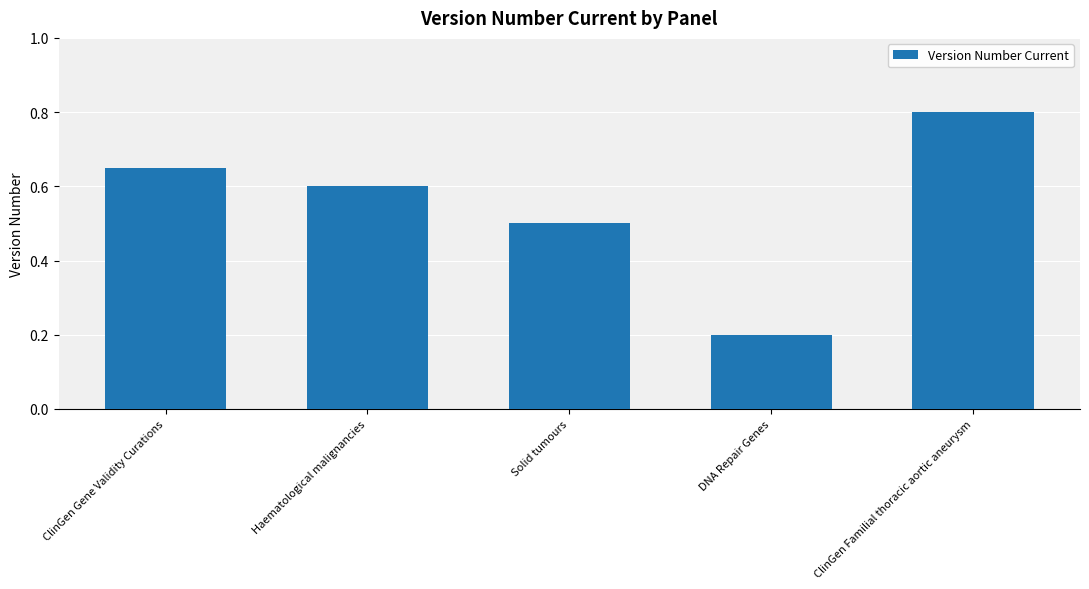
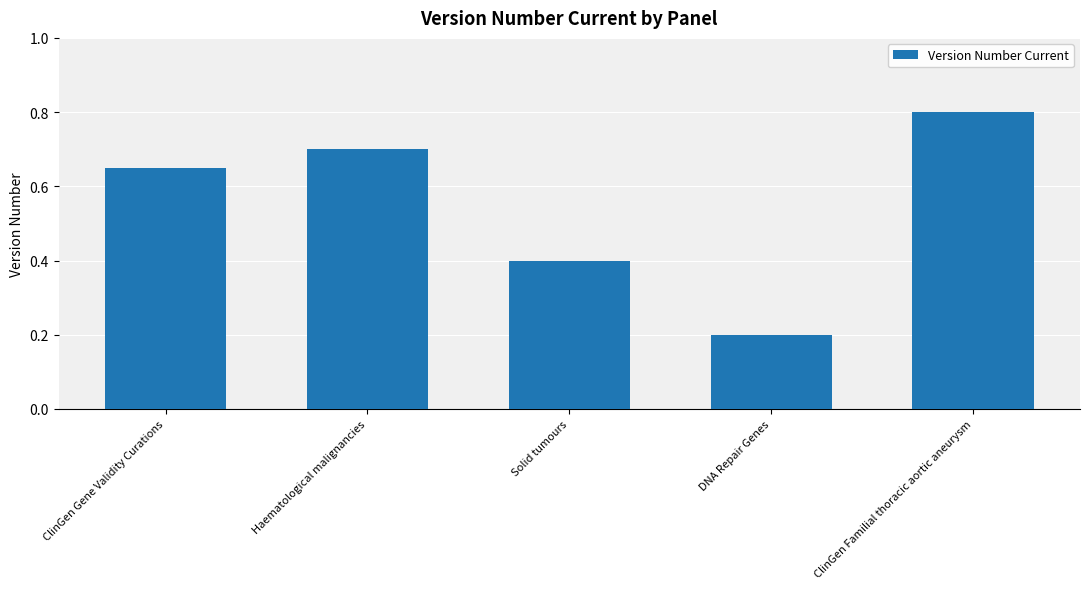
Haematological malignancies: 0.6 -> 0.7
Solid tumours: 0.5 -> 0.4
